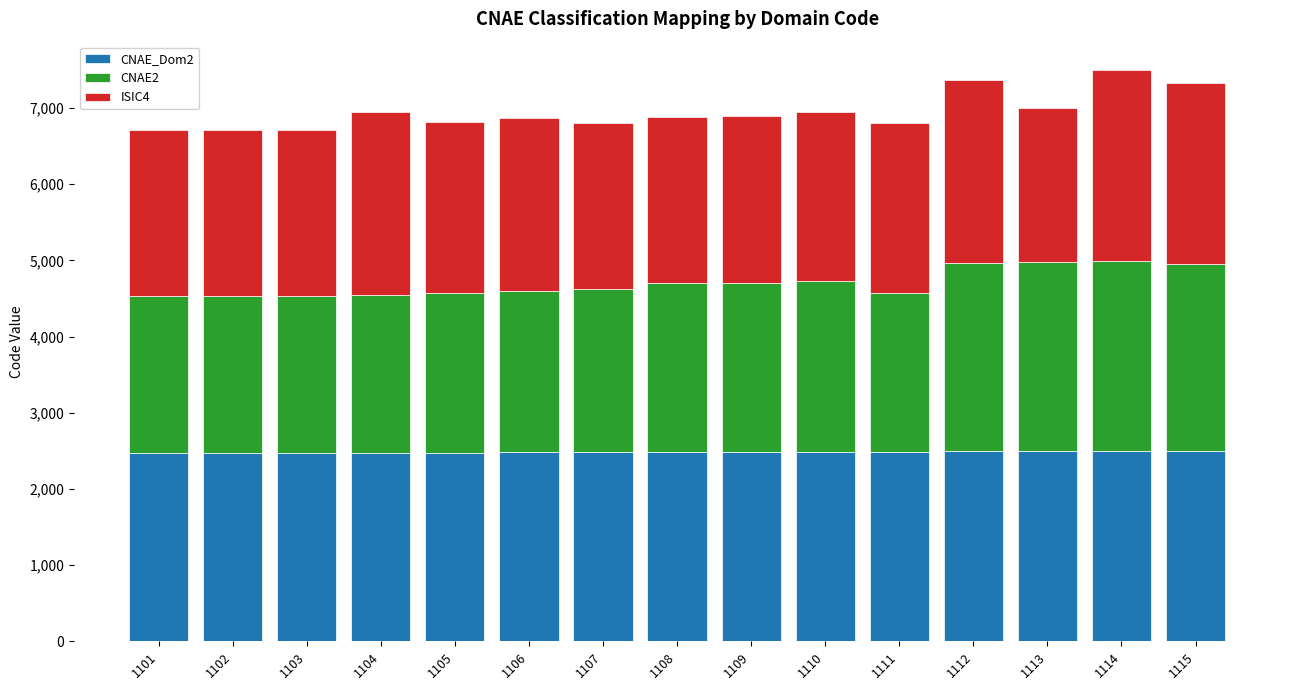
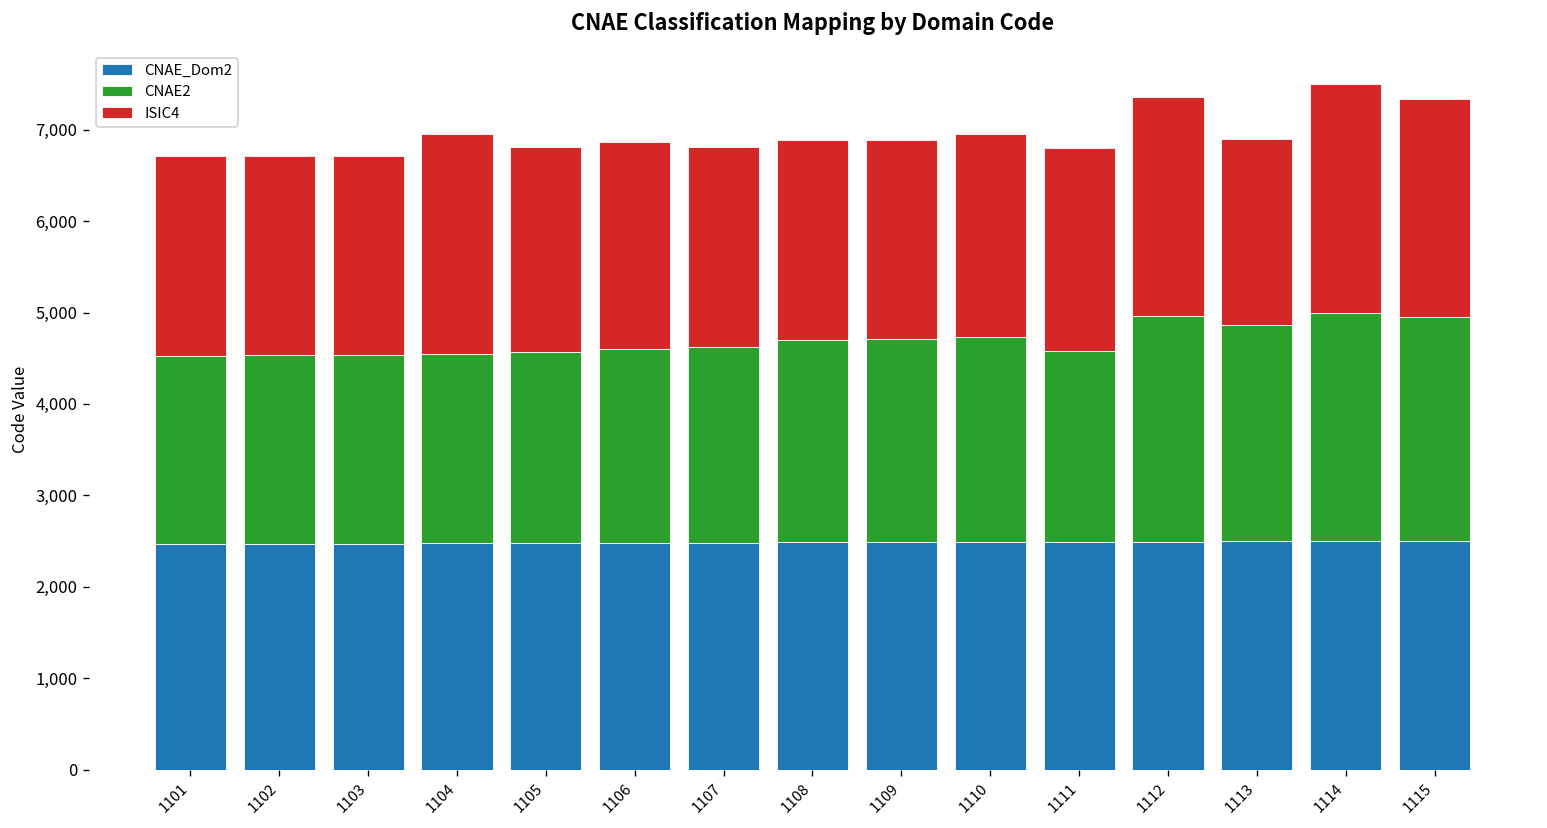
CNAE2, 1113: 2,500 -> 2,400
